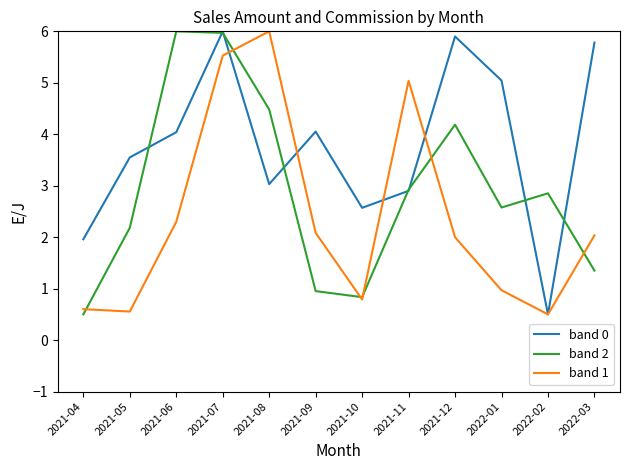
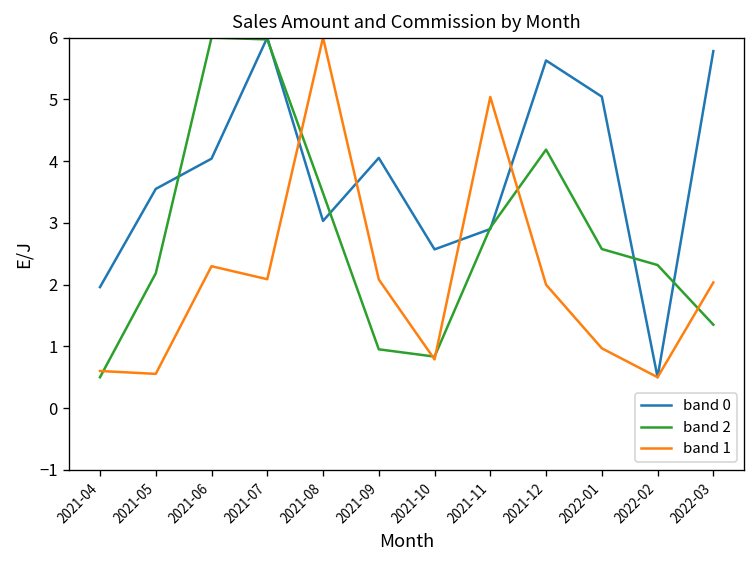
band 1, 2021-07: 5.5 -> 2.1
band 2, 2021-08: 4.5 -> 3.5
band 0, 2021-12: 5.9 -> 5.6
band 2, 2022-02: 2.9 -> 2.3
